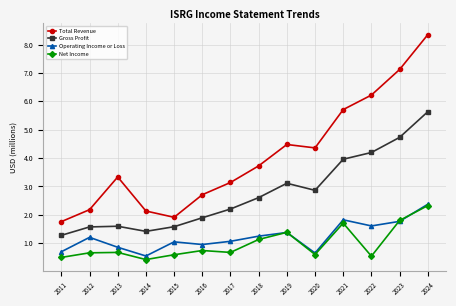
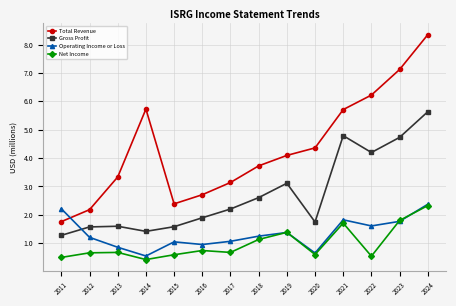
Operating Income or Loss, 2011: 0.7 -> 2.2
Total Revenue, 2014: 2.1 -> 5.7
Total Revenue, 2015: 1.9 -> 2.4
Total Revenue, 2019: 4.5 -> 4.1
Gross Profit, 2020: 2.9 -> 1.7
Gross Profit, 2021: 4.0 -> 4.8
